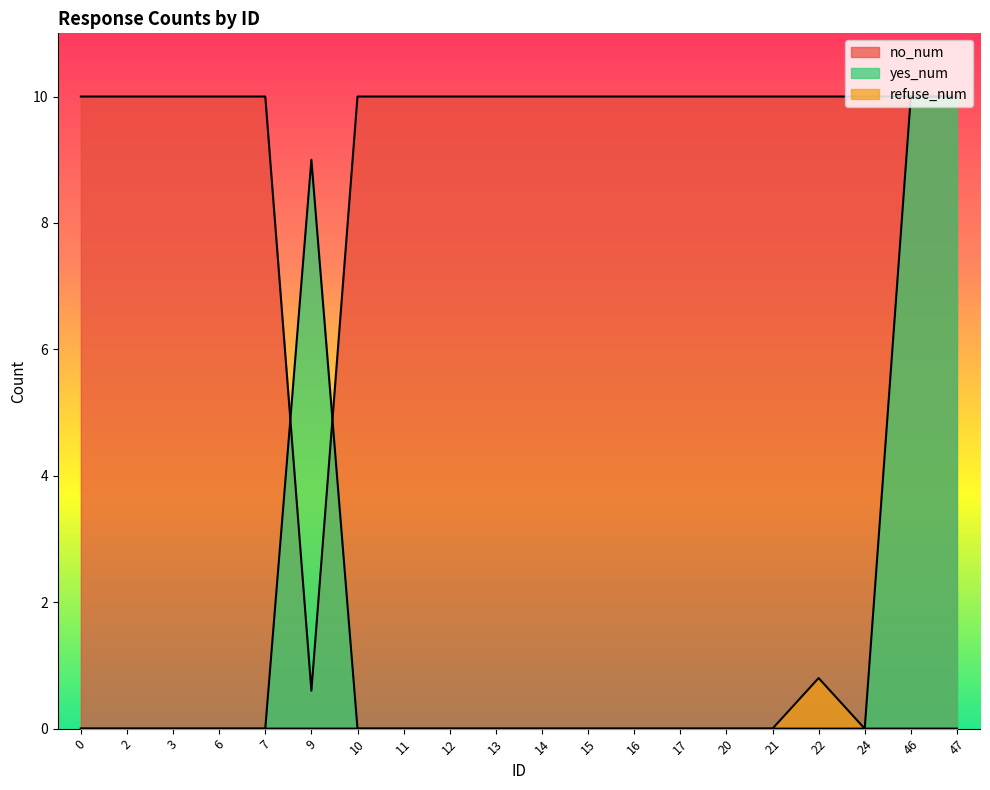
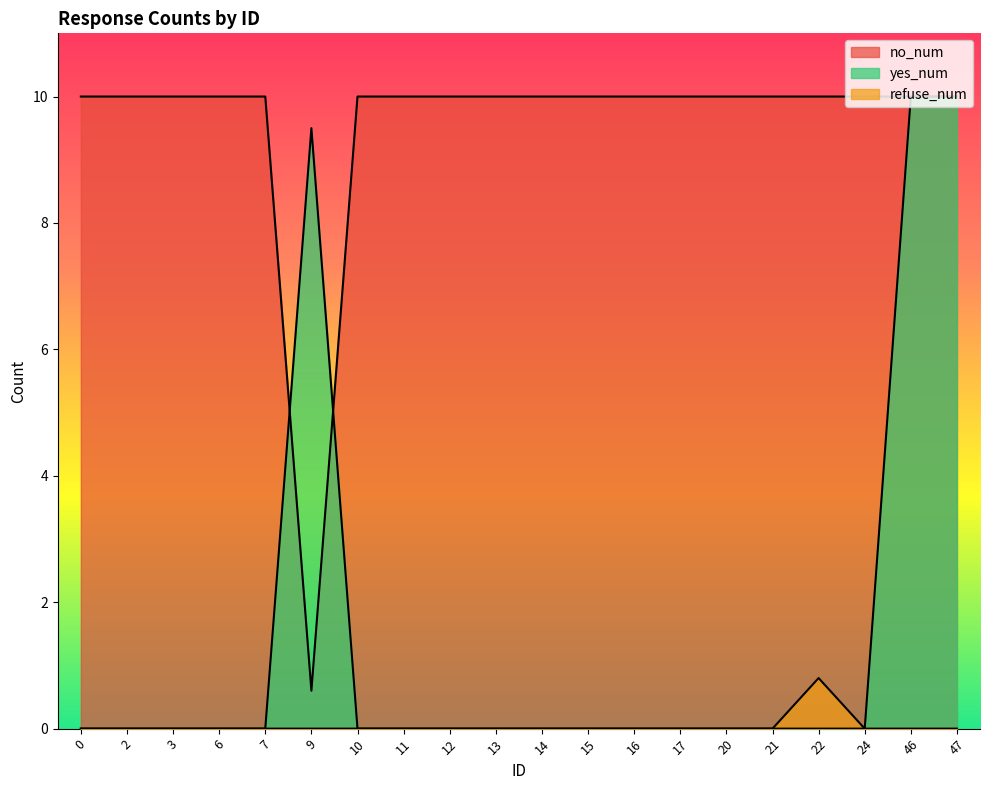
yes_num, 9: 9.0 -> 9.5
